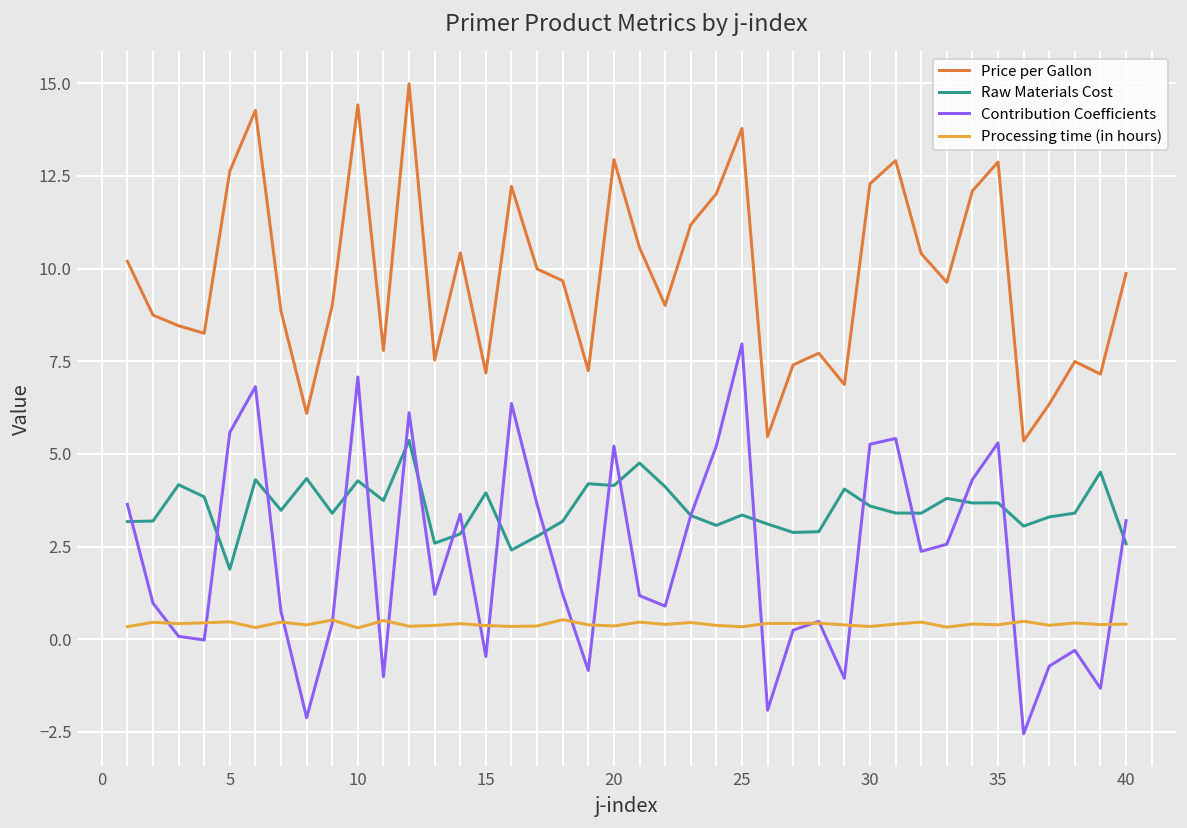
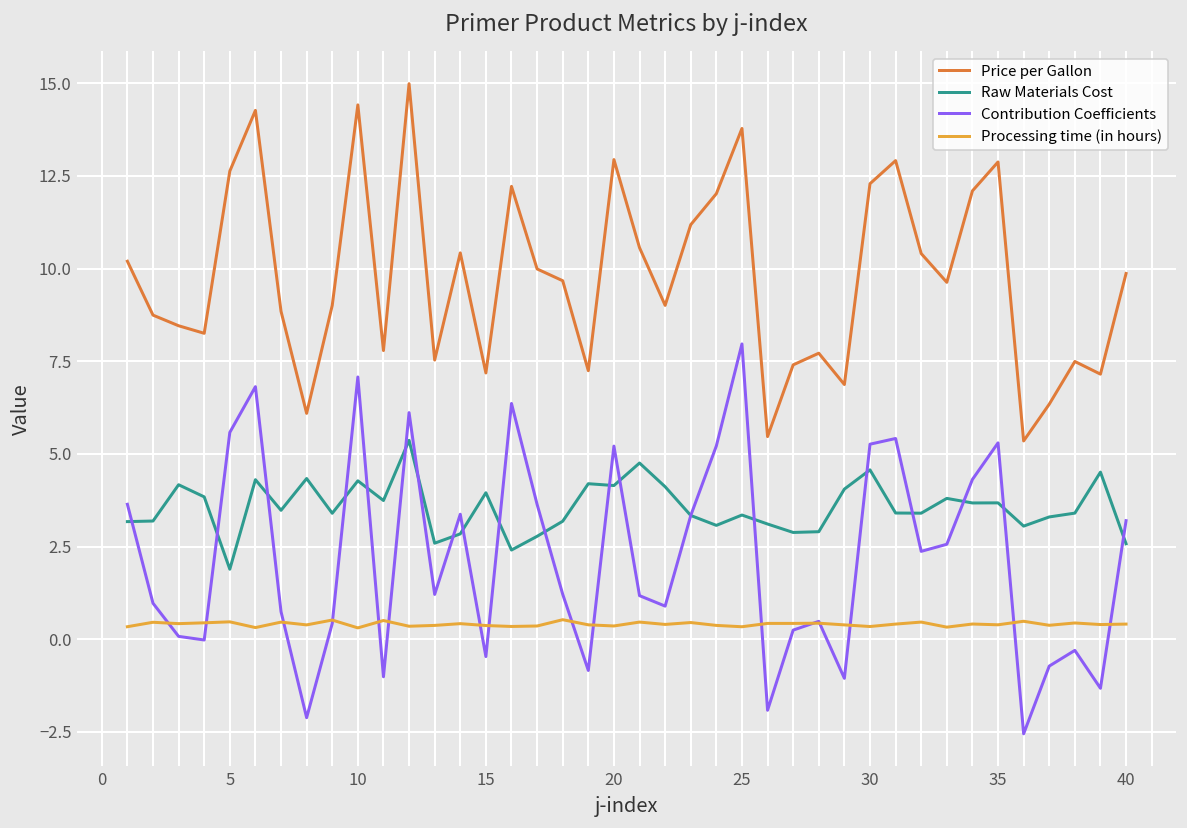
Raw Materials Cost, 30: 3.6 -> 4.6
